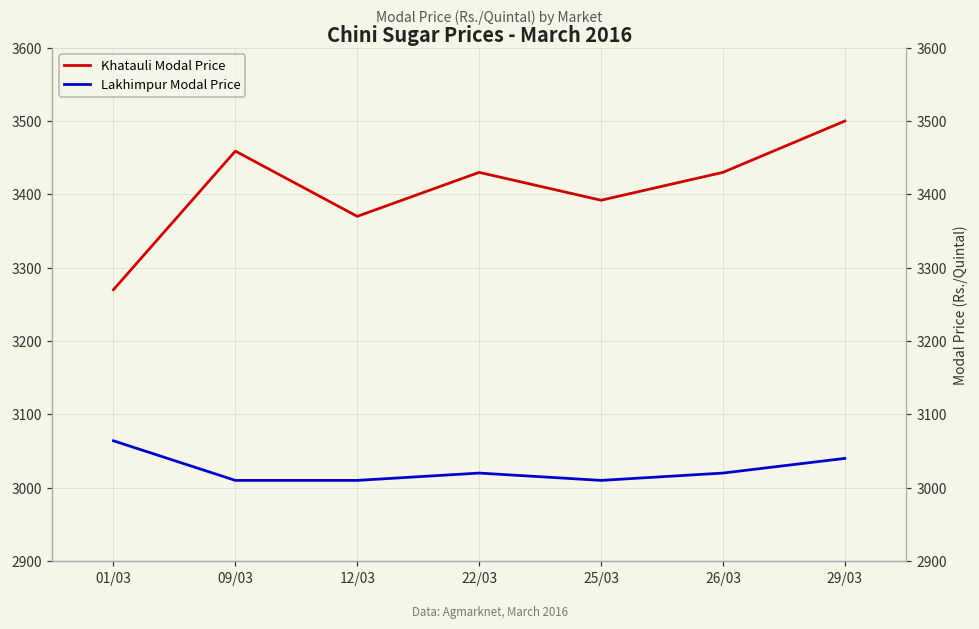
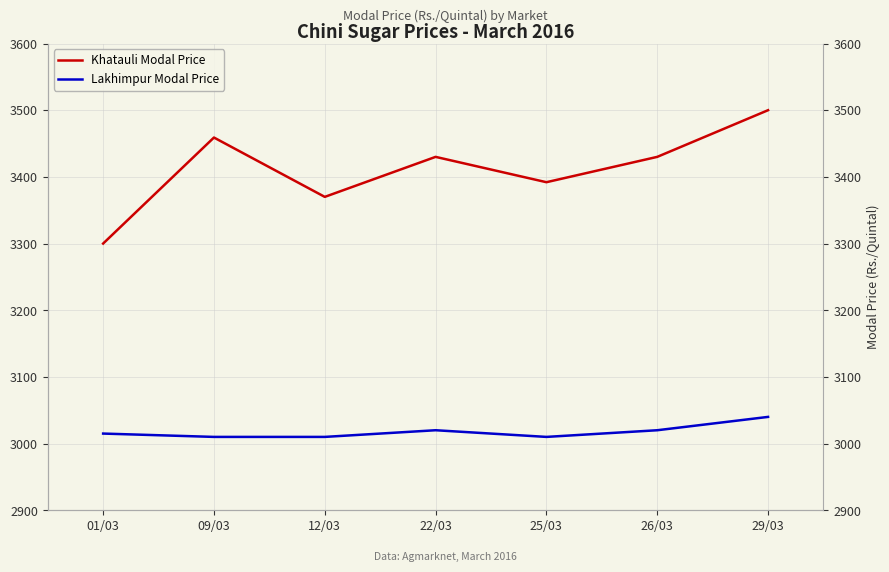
Khatauli Modal Price, 01/03: 3270 -> 3300
Lakhimpur Modal Price, 01/03: 3060 -> 3020
